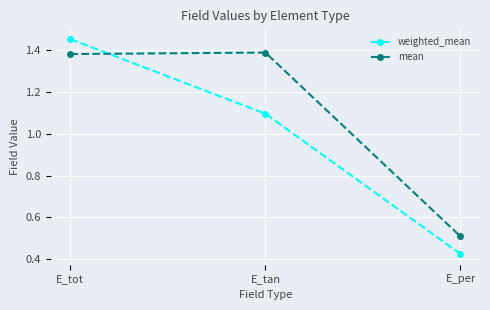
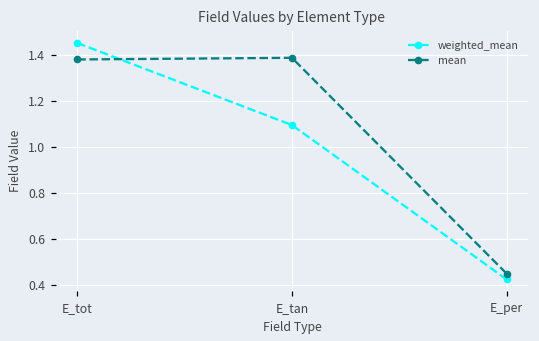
mean, E_per: 0.51 -> 0.45
